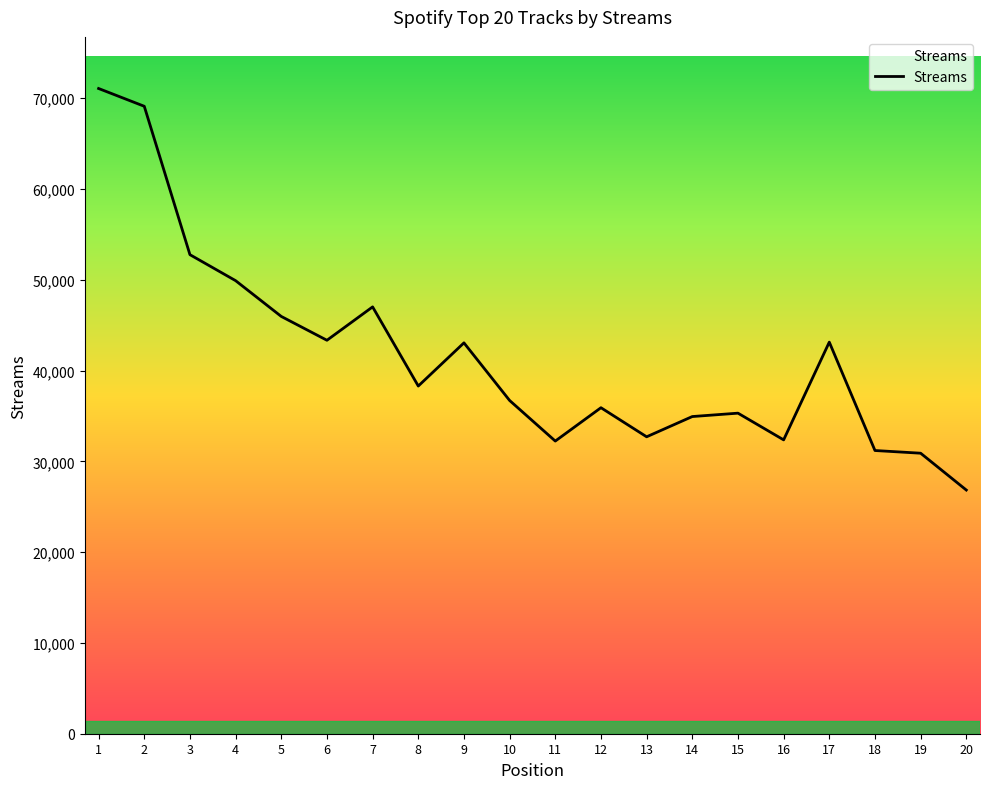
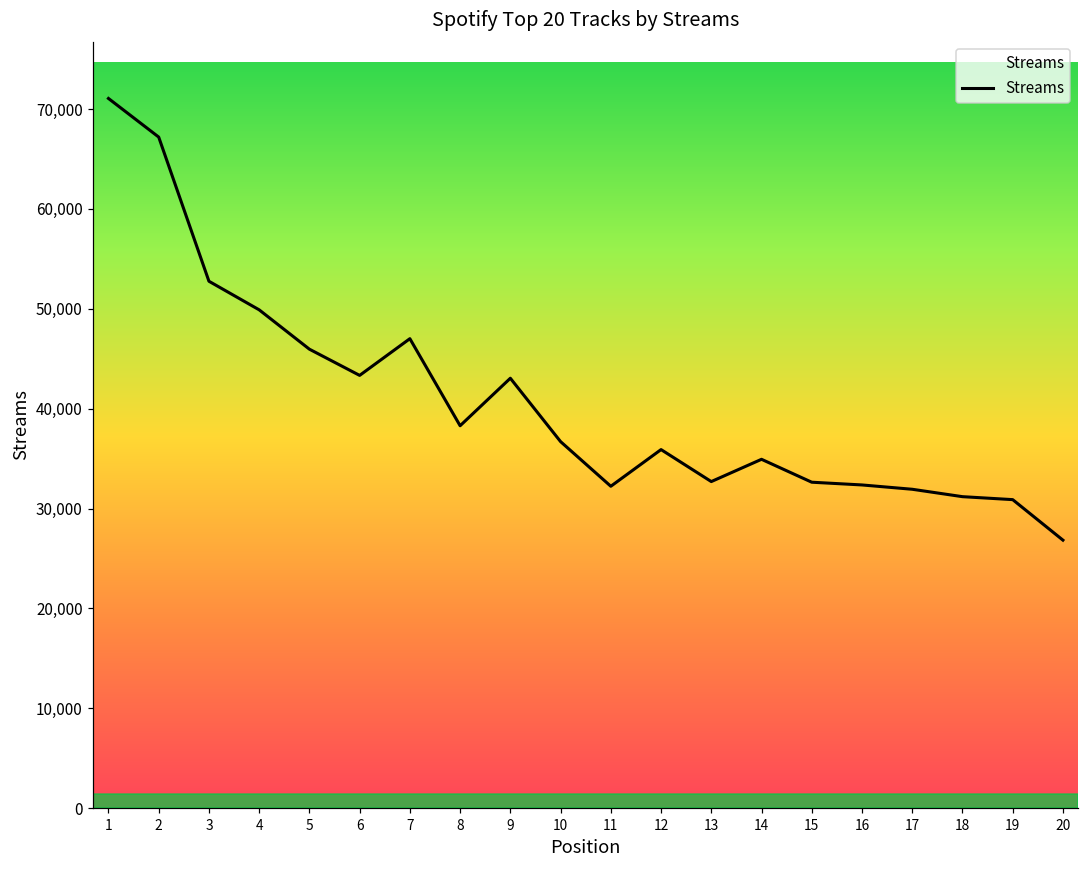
2: 69,000 -> 67,000
15: 35,000 -> 33,000
17: 43,000 -> 32,000
